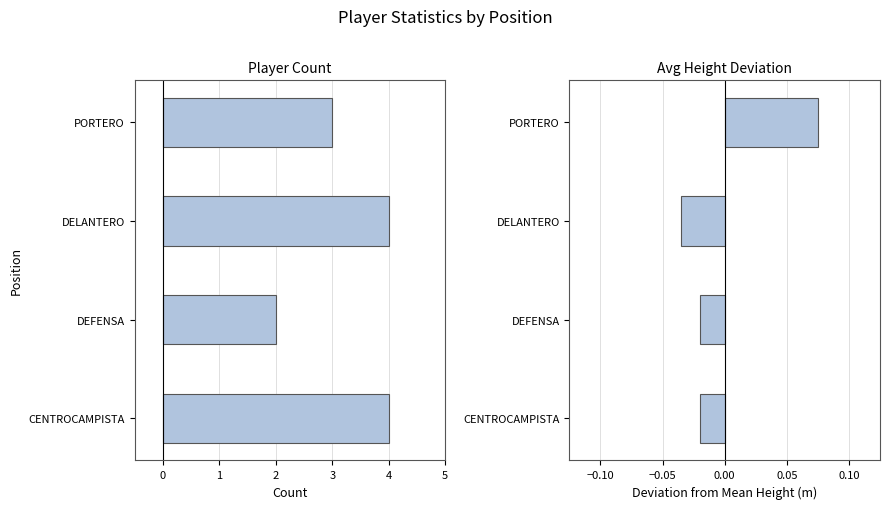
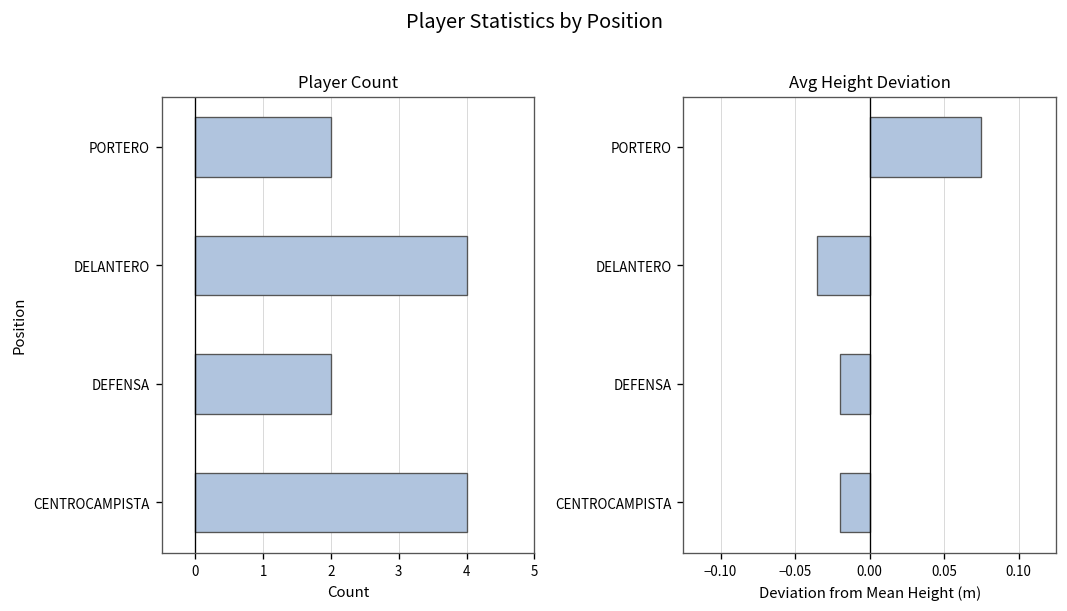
Player Count, PORTERO: 3 -> 2
